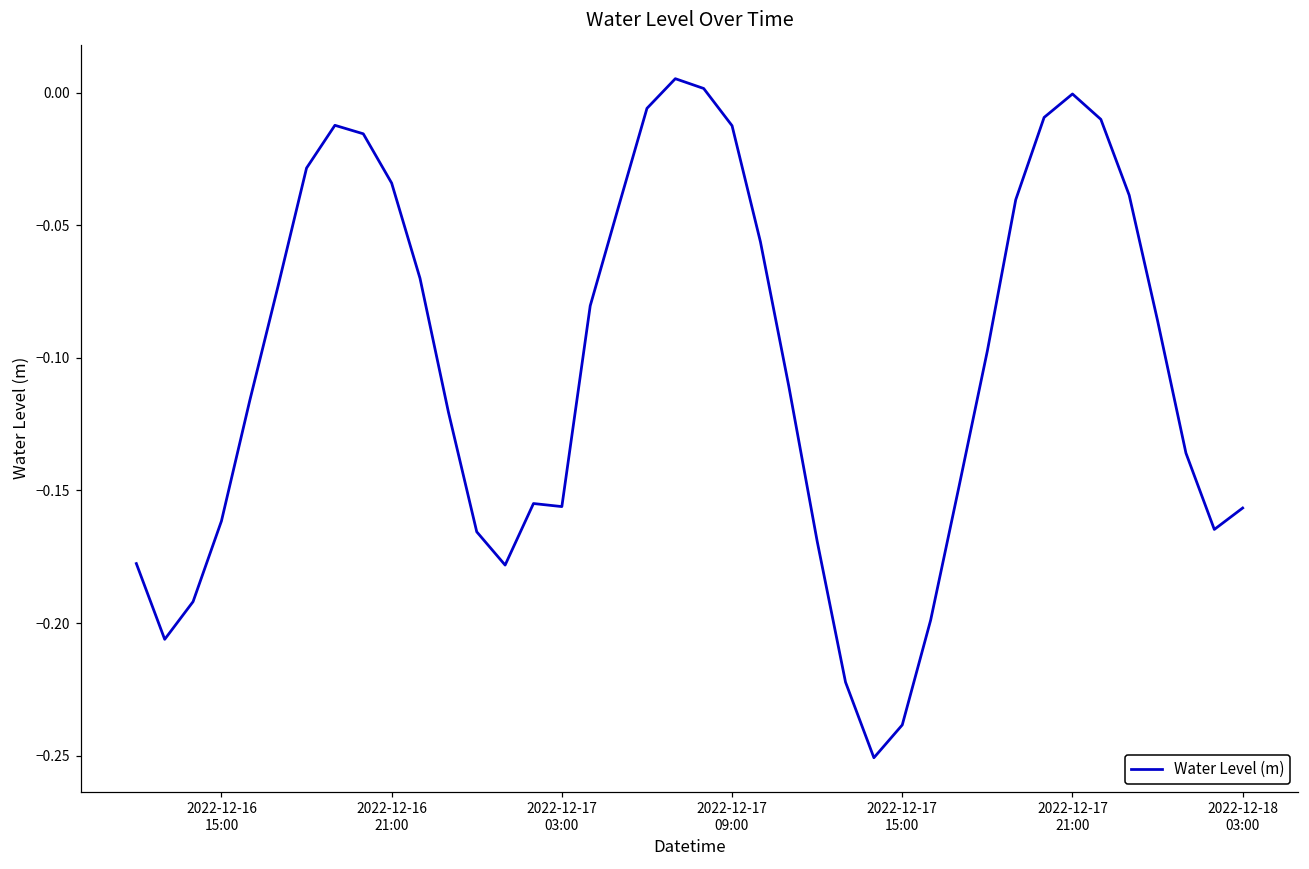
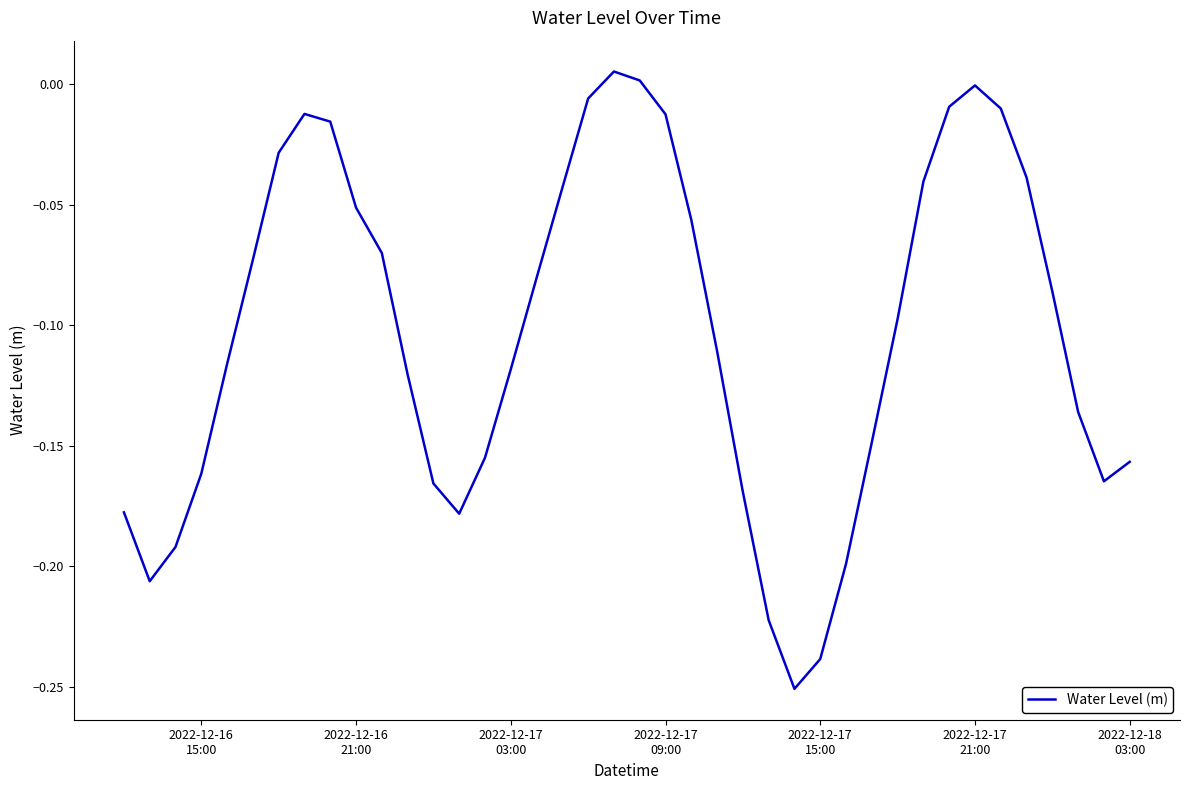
2022-12-16 21:00: -0.034 -> -0.051
2022-12-17 03:00: -0.156 -> -0.118
